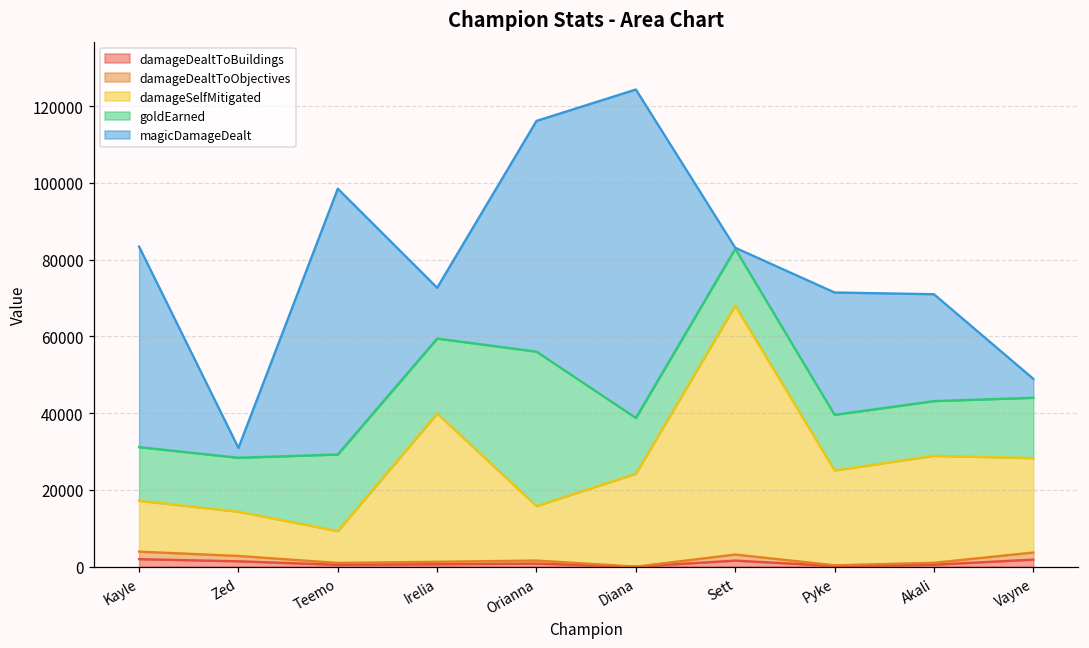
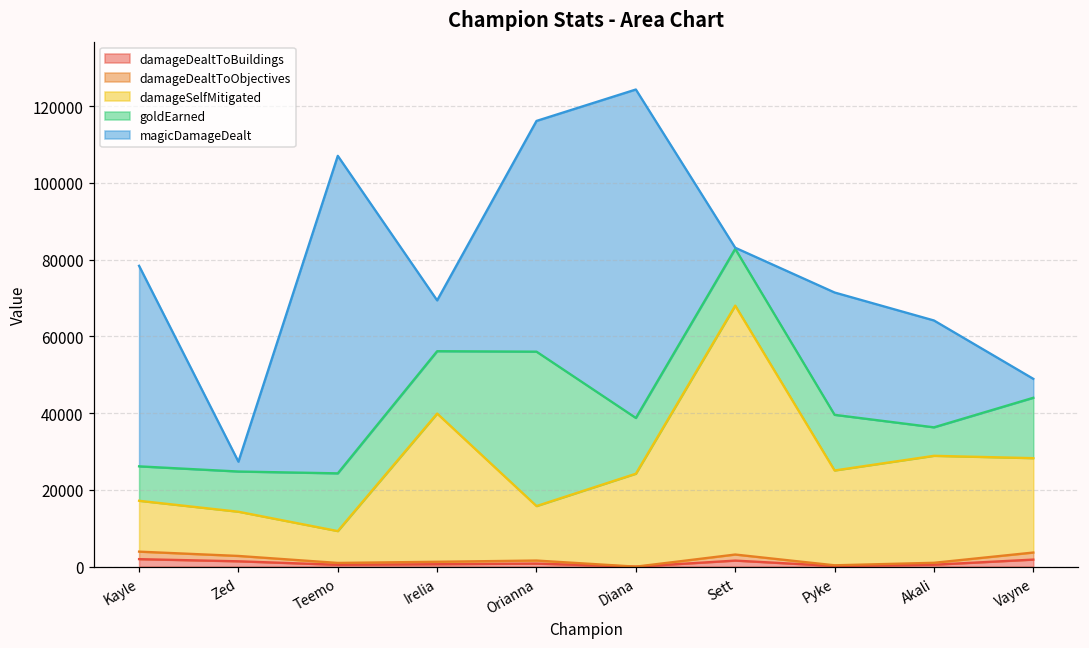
goldEarned, Kayle: 14000 -> 9000
goldEarned, Zed: 14000 -> 10000
goldEarned, Teemo: 20000 -> 15000
magicDamageDealt, Teemo: 69000 -> 83000
goldEarned, Irelia: 20000 -> 16000
goldEarned, Akali: 14000 -> 7000
